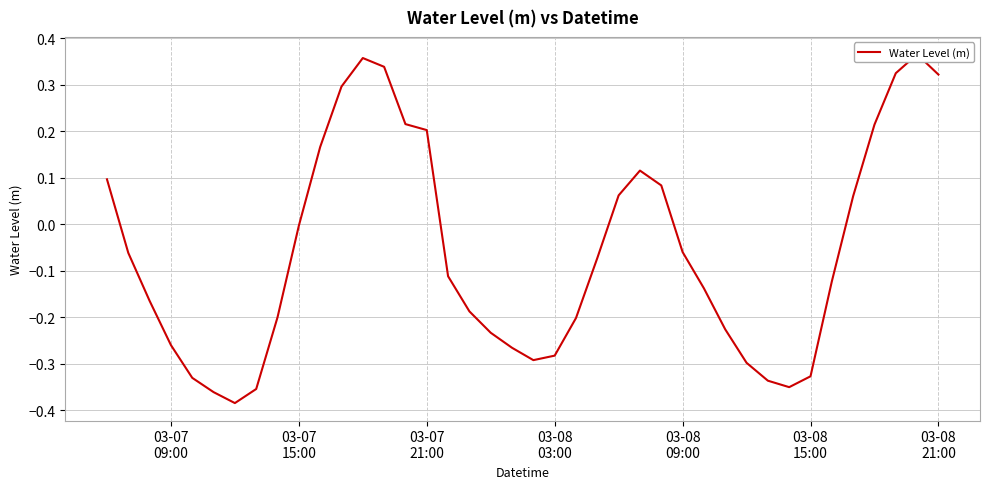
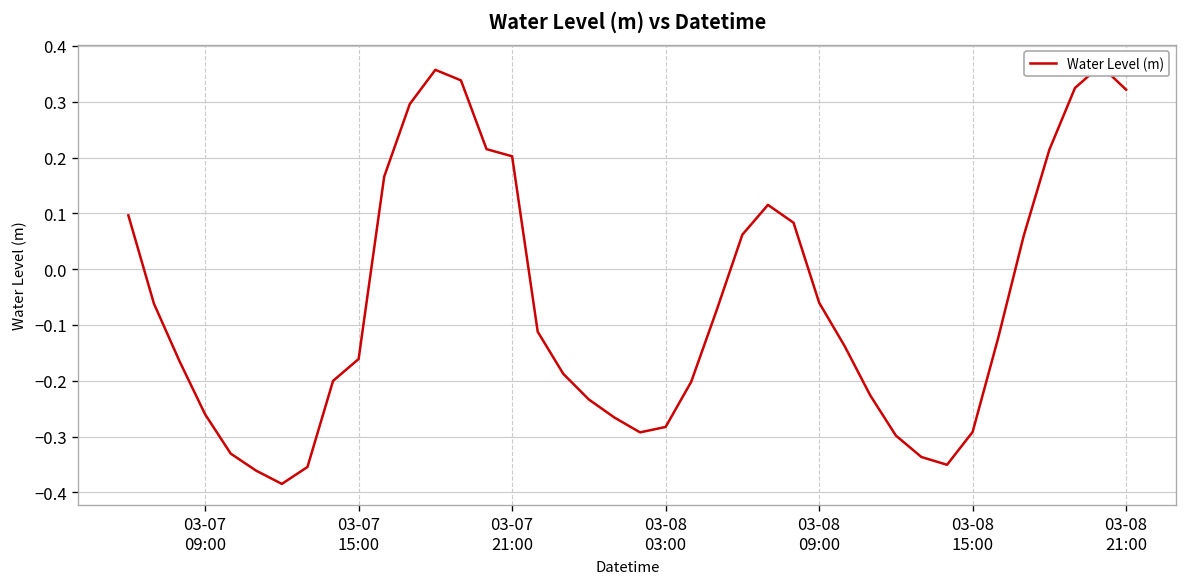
03-07 15:00: 0.00 -> -0.16
03-08 15:00: -0.33 -> -0.29
